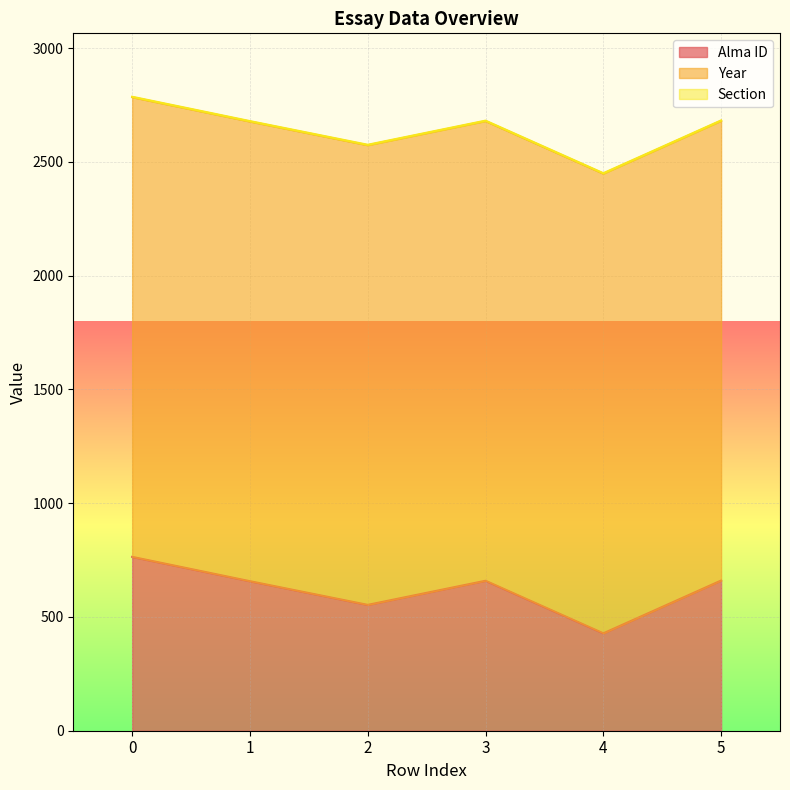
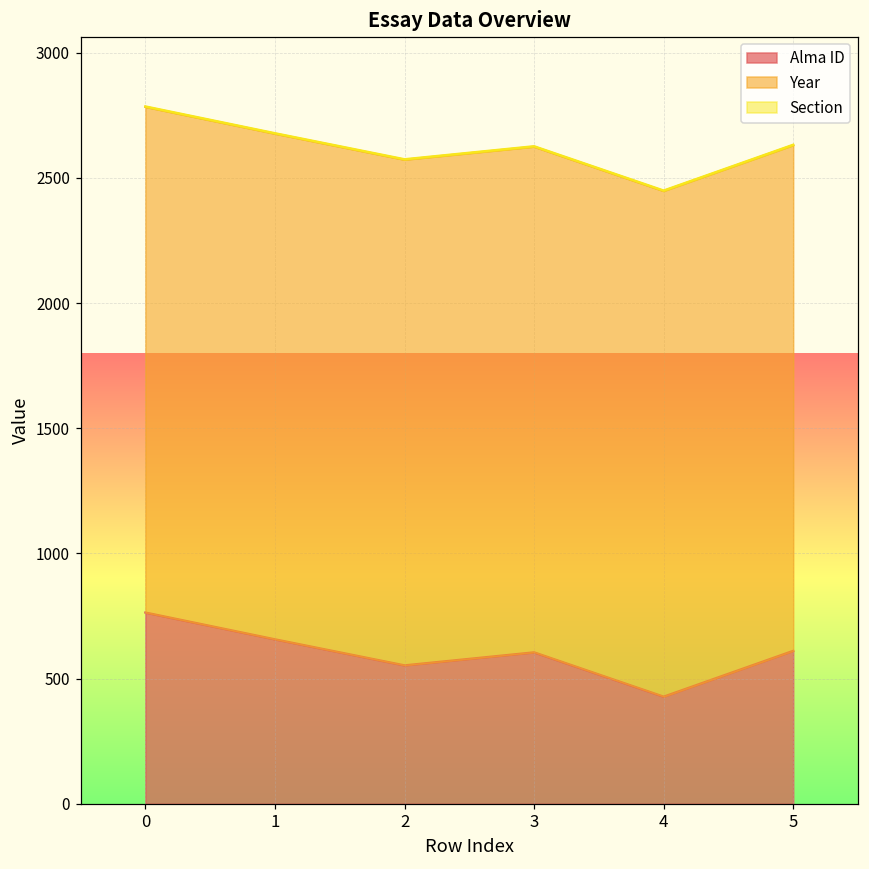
Alma ID, 3: 660 -> 610
Alma ID, 5: 660 -> 610
